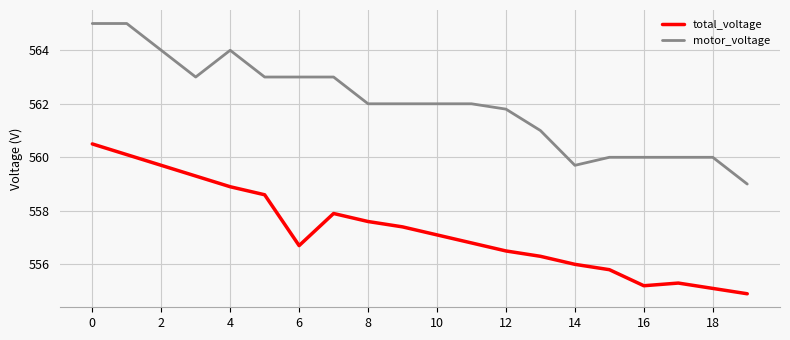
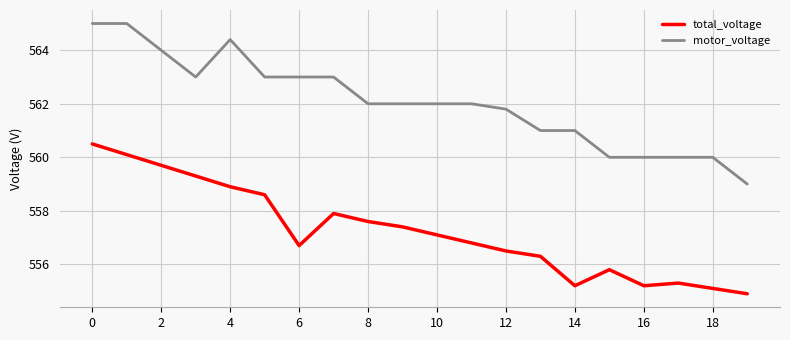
motor_voltage, 4: 564.0 -> 564.4
total_voltage, 14: 556.0 -> 555.2
motor_voltage, 14: 559.7 -> 561.0
